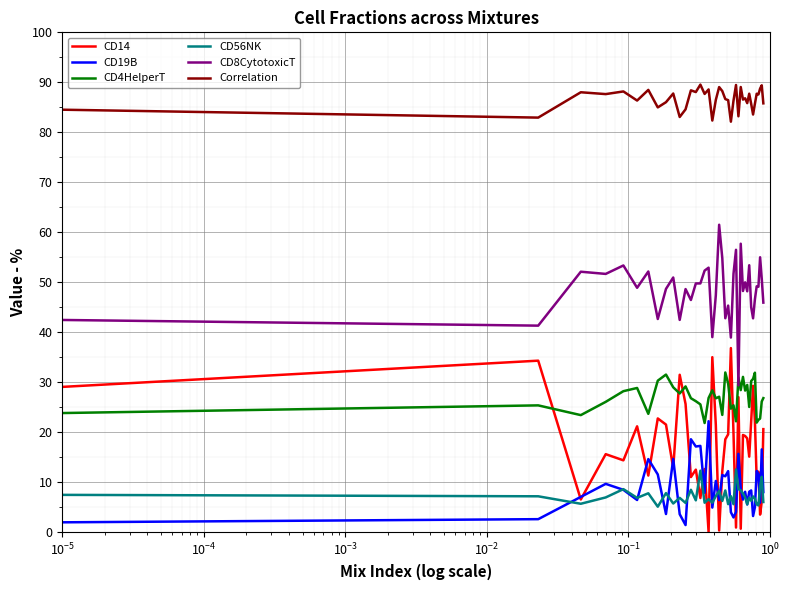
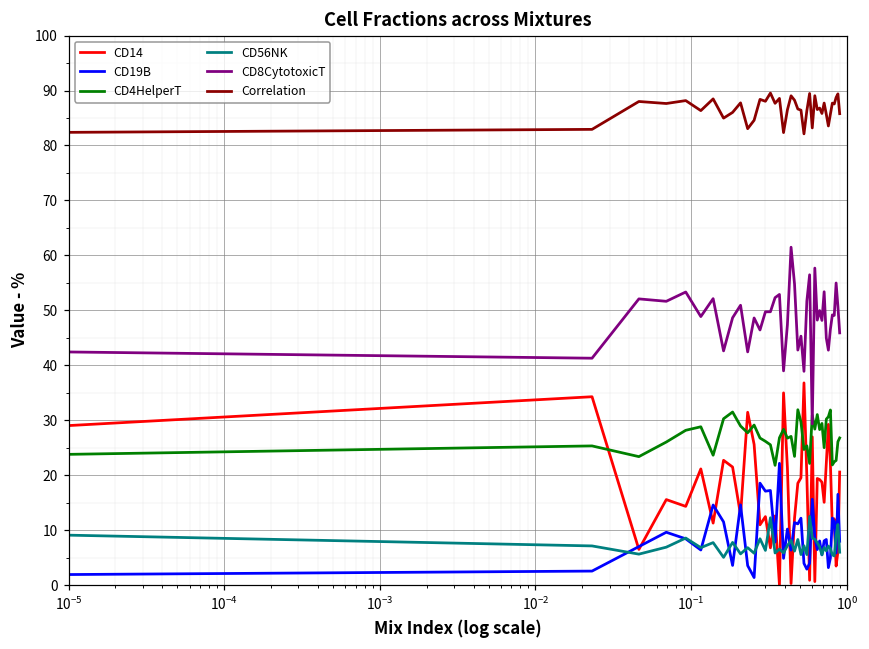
CD56NK, 10^-5: 7 -> 9
Correlation, 10^-5: 85 -> 82
